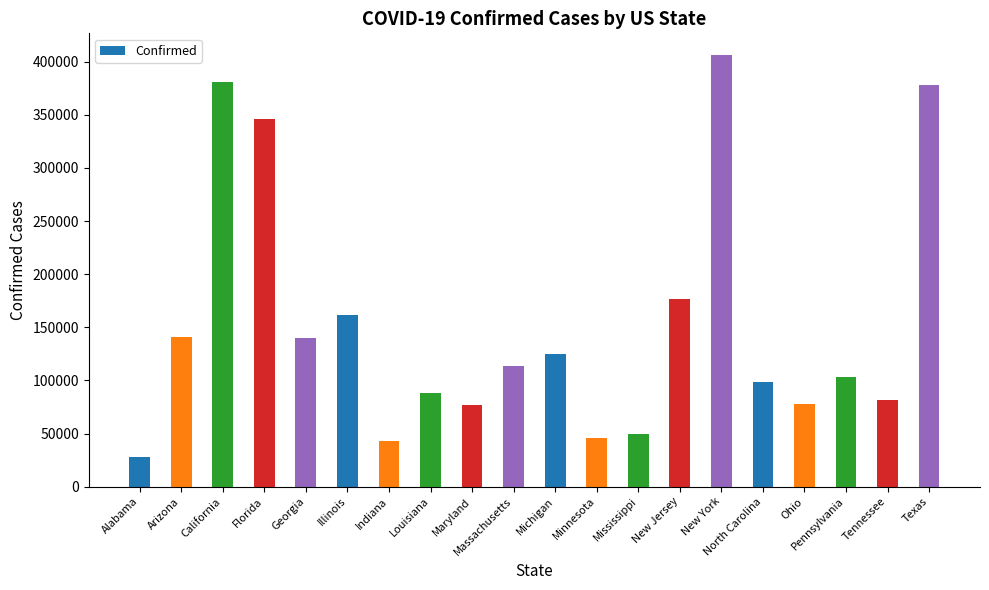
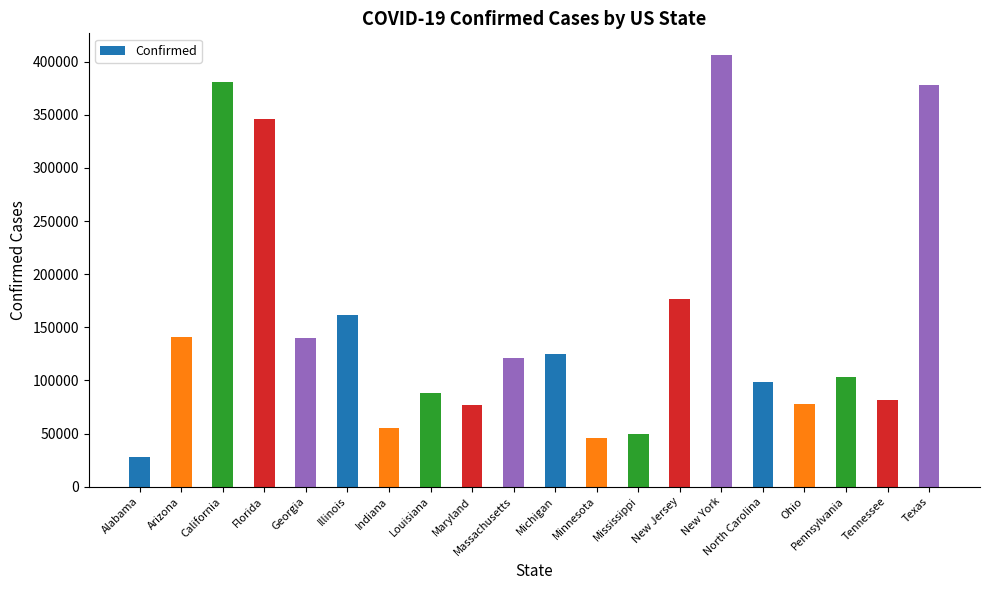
Indiana: 43000 -> 56000
Massachusetts: 113000 -> 121000
